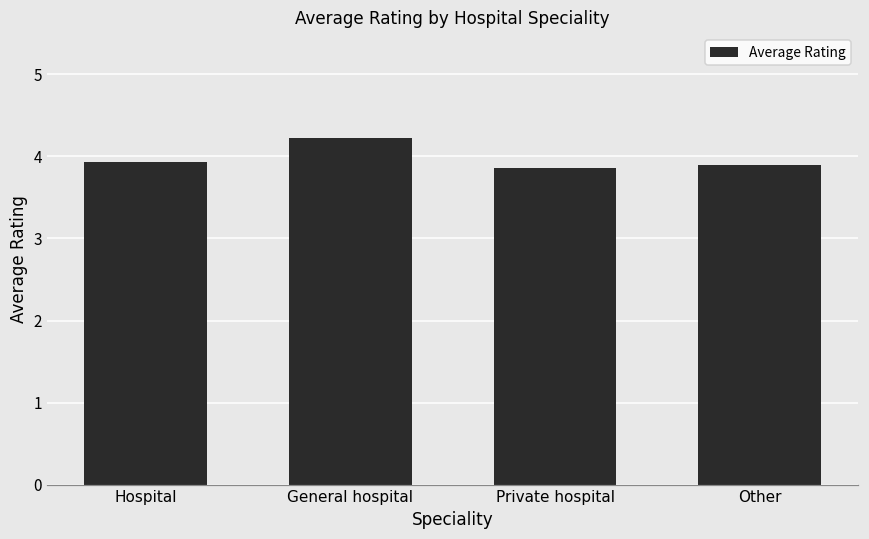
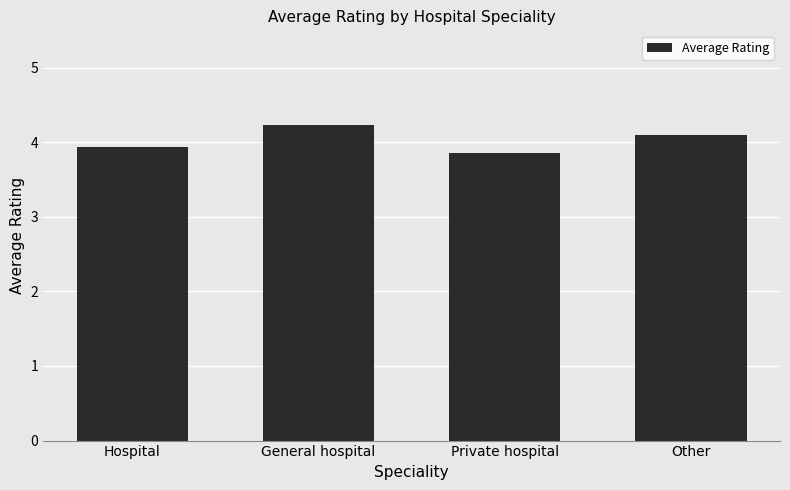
Other: 3.9 -> 4.1
